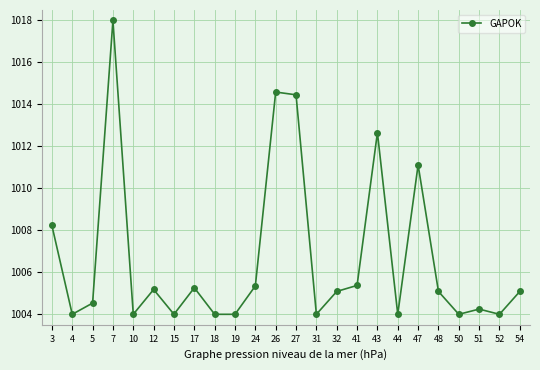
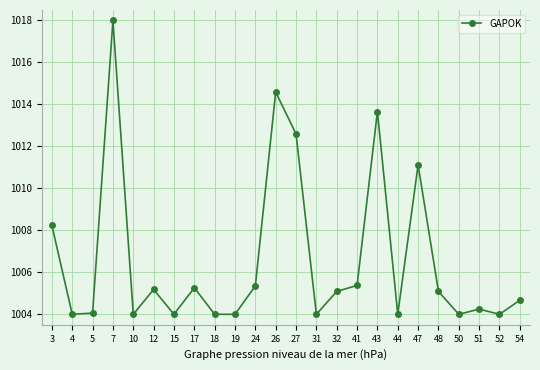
5: 1004.5 -> 1004.1
27: 1014.5 -> 1012.6
43: 1012.7 -> 1013.7
54: 1005.1 -> 1004.7
